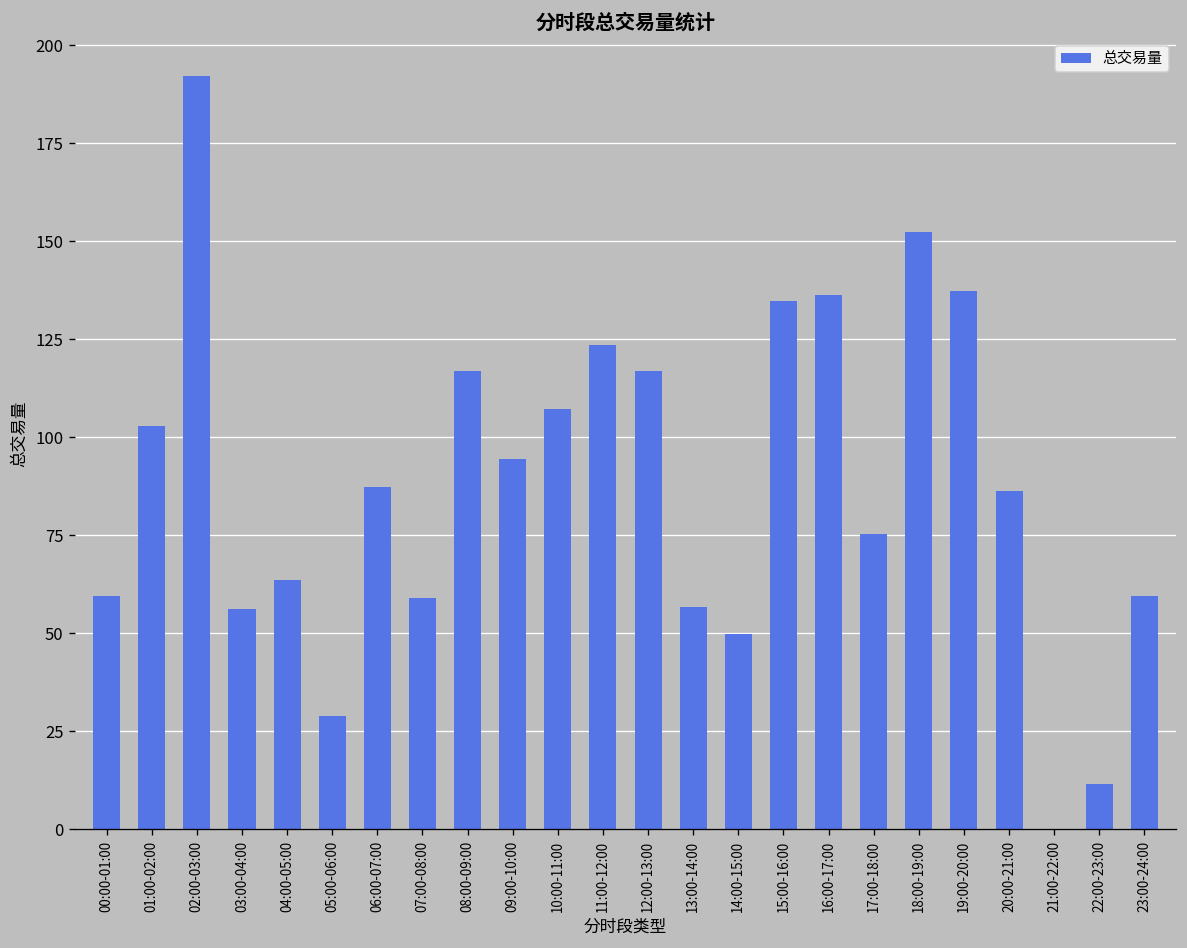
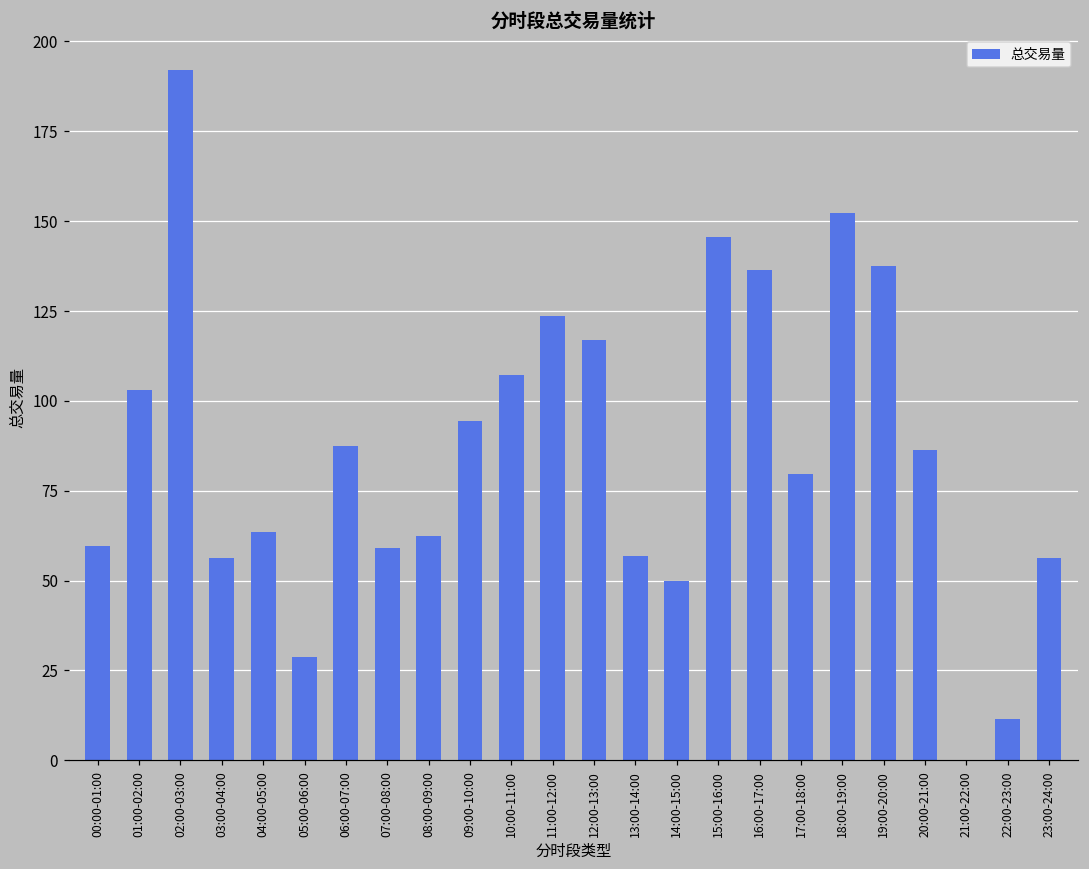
08:00-09:00: 117 -> 62
15:00-16:00: 135 -> 146
17:00-18:00: 75 -> 80
23:00-24:00: 59 -> 56
